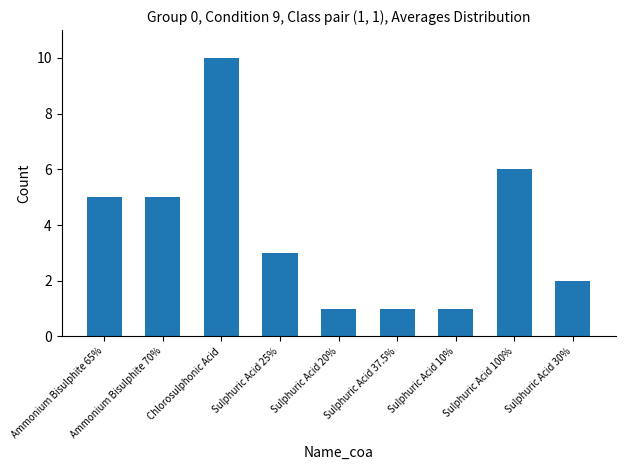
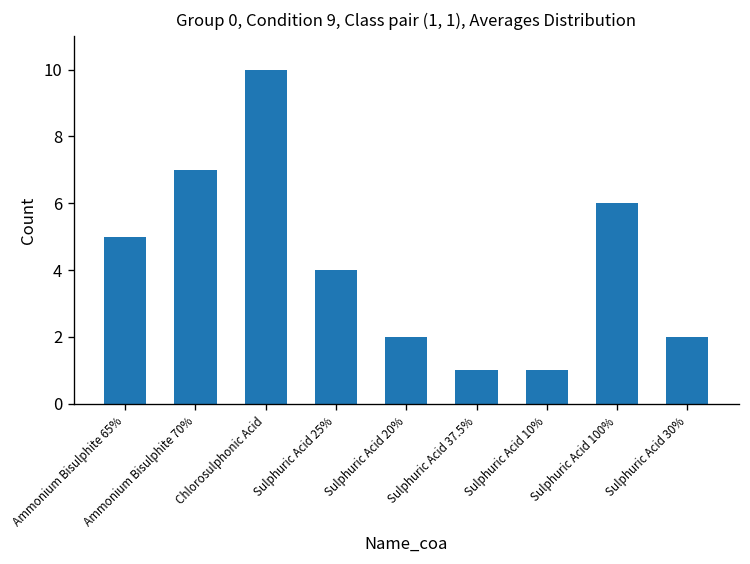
Ammonium Bisulphite 70%: 5 -> 7
Sulphuric Acid 25%: 3 -> 4
Sulphuric Acid 20%: 1 -> 2
